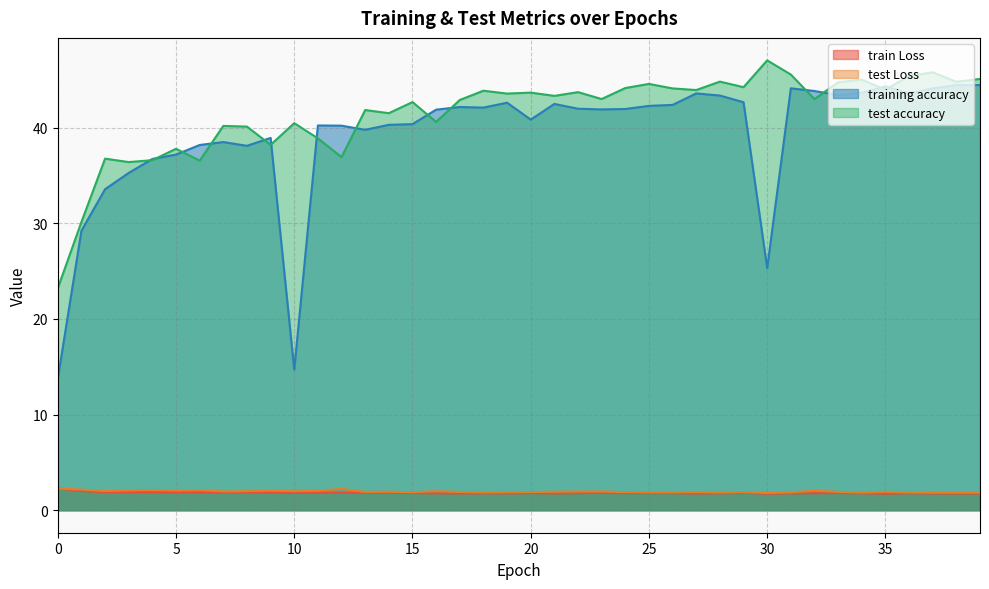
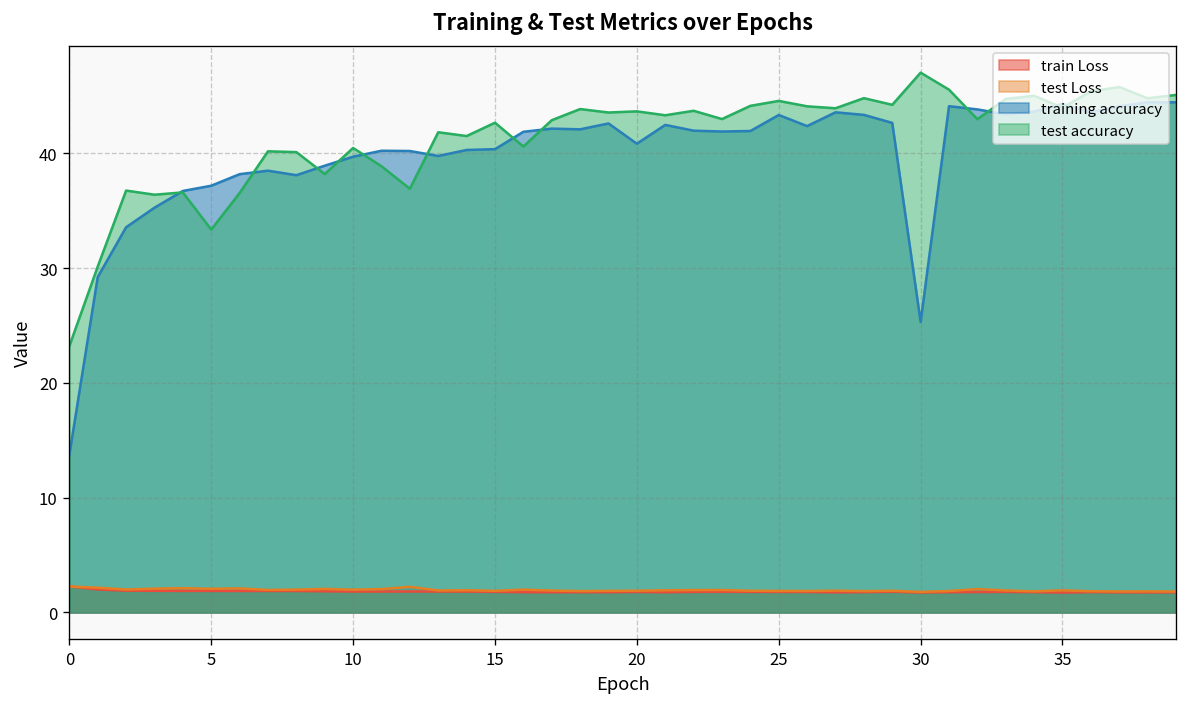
test accuracy, 5: 38 -> 33
training accuracy, 10: 15 -> 40
training accuracy, 25: 42 -> 43
